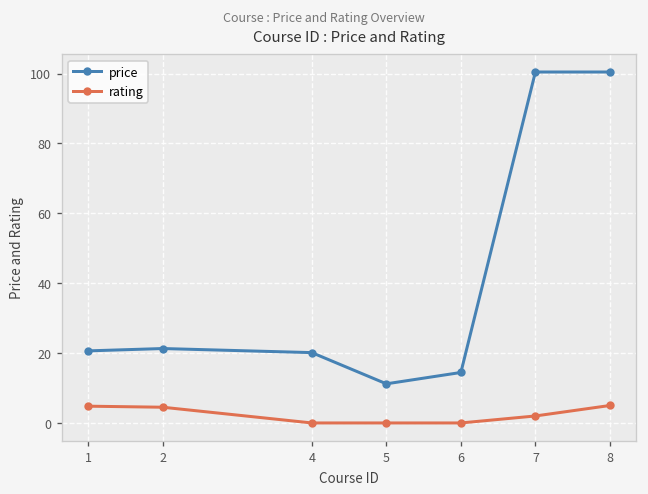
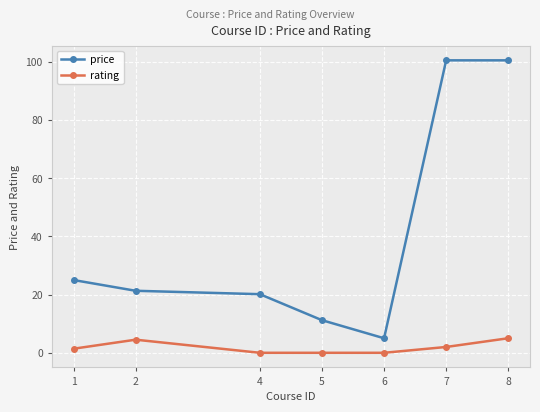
price, 1: 21 -> 25
rating, 1: 5 -> 1
price, 6: 14 -> 5
